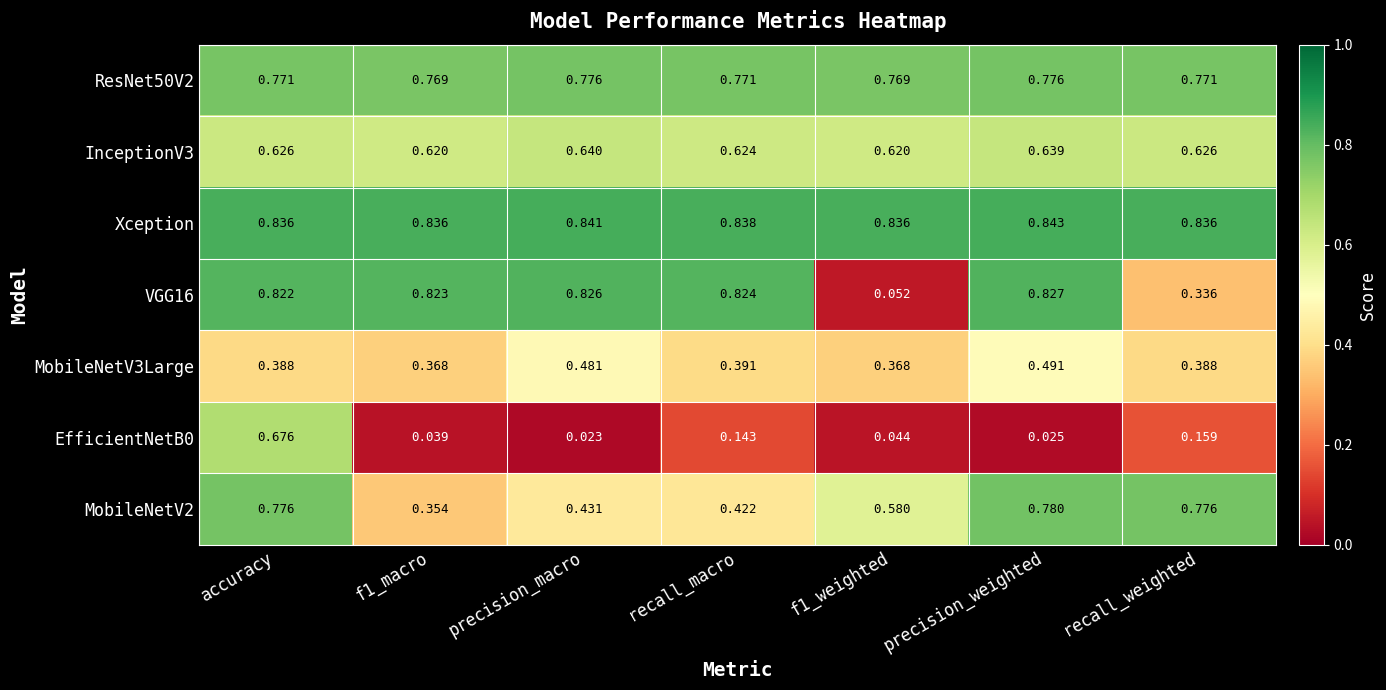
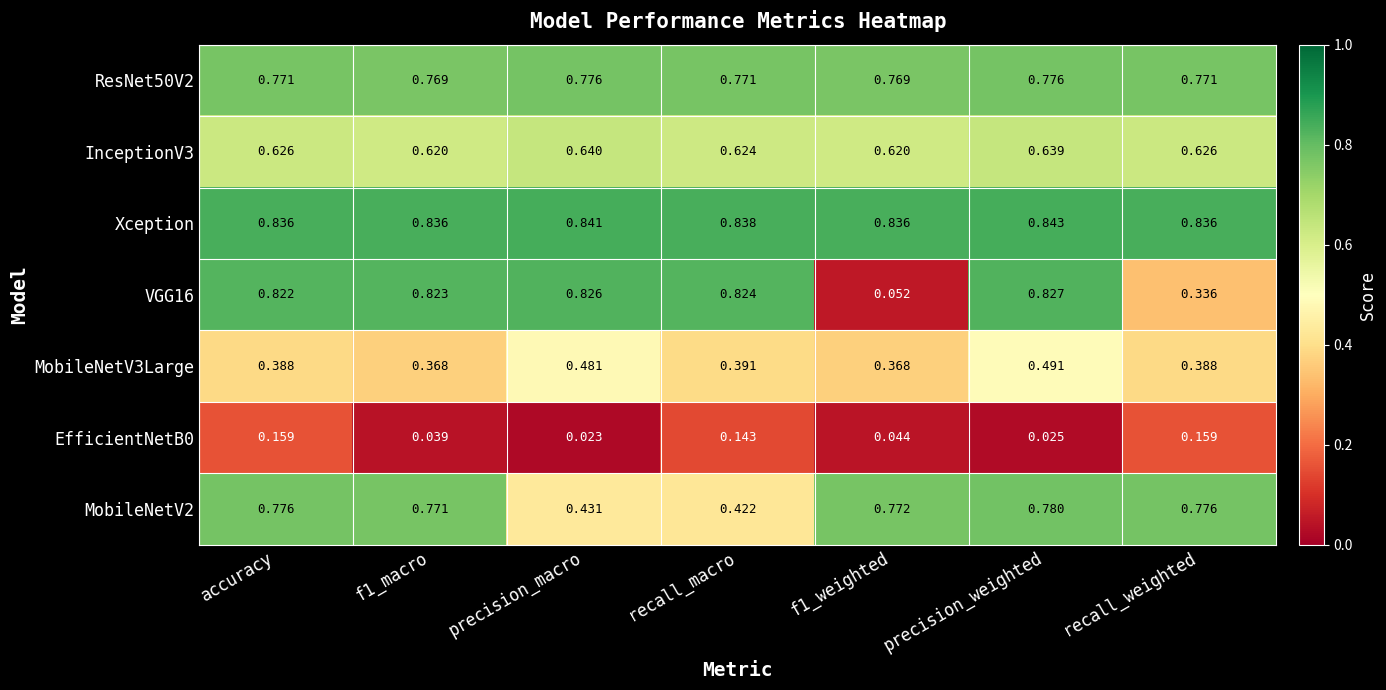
EfficientNetB0, accuracy: 0.676 -> 0.159
MobileNetV2, f1_macro: 0.354 -> 0.771
MobileNetV2, f1_weighted: 0.580 -> 0.772
